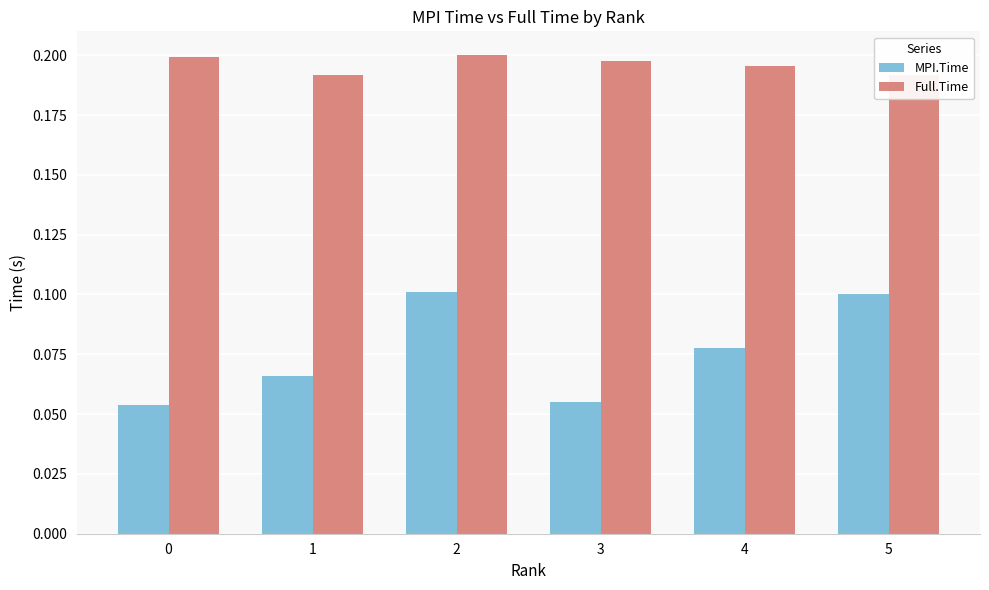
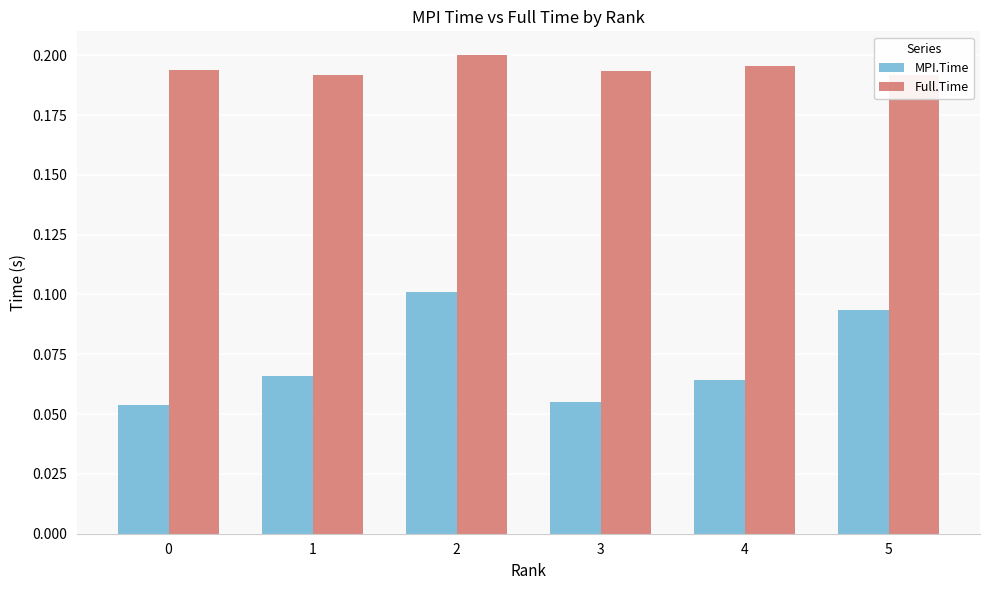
Full.Time, 0: 0.199 -> 0.194
Full.Time, 3: 0.198 -> 0.194
MPI.Time, 4: 0.078 -> 0.064
MPI.Time, 5: 0.100 -> 0.094
